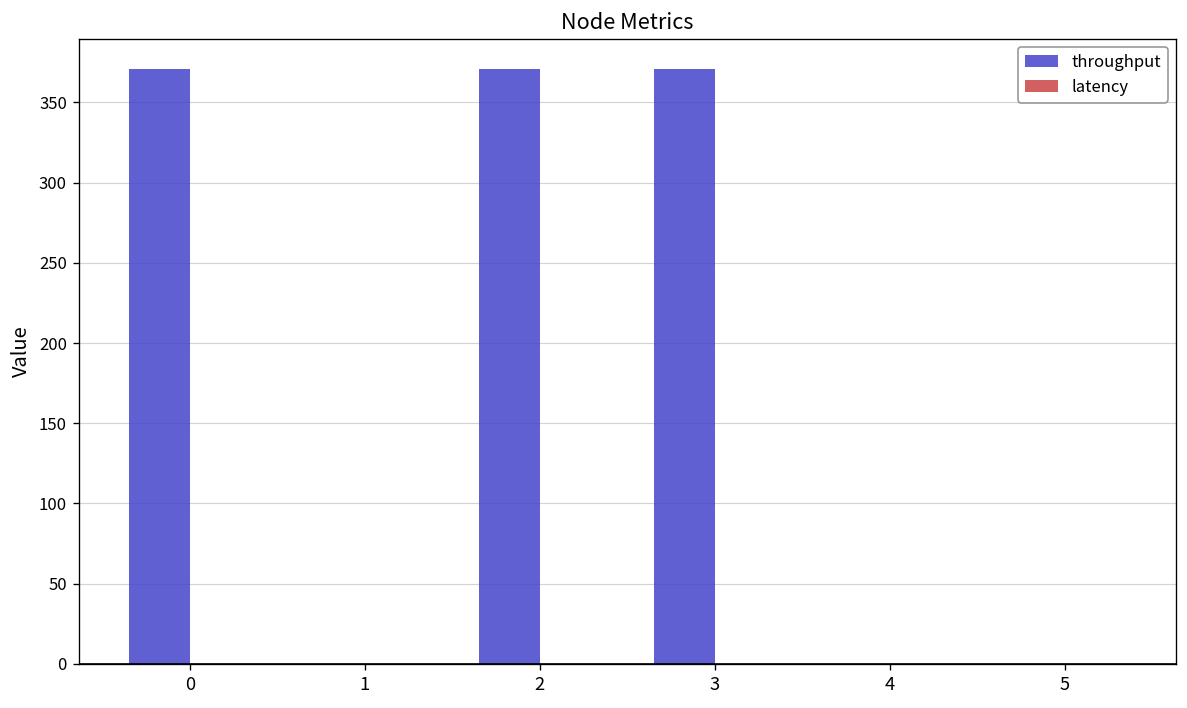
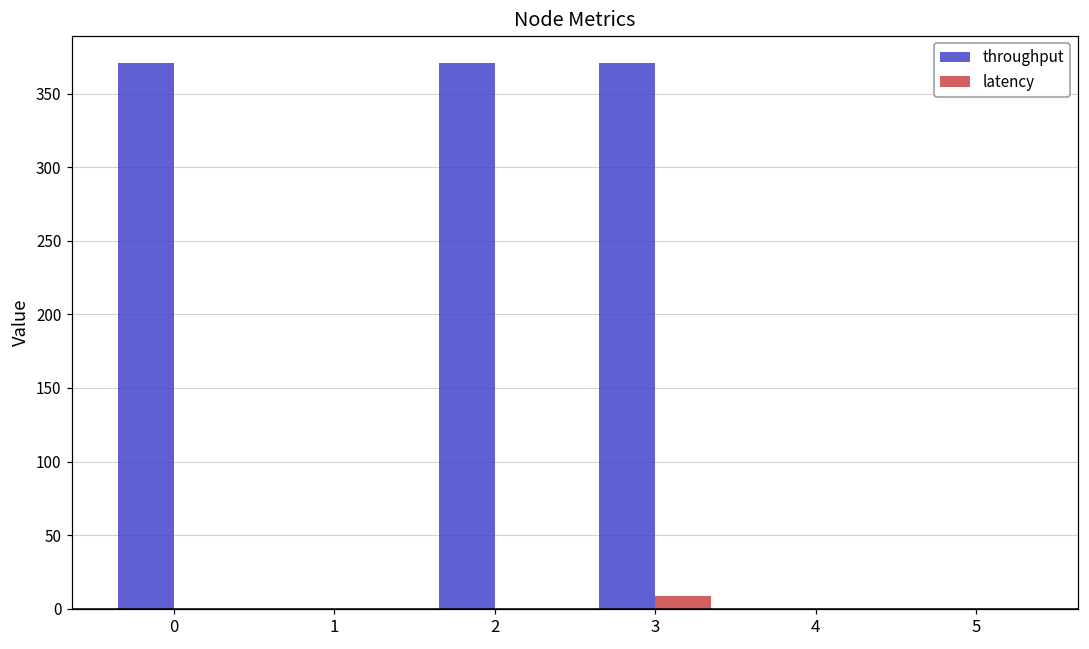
latency, 3: 0 -> 8
